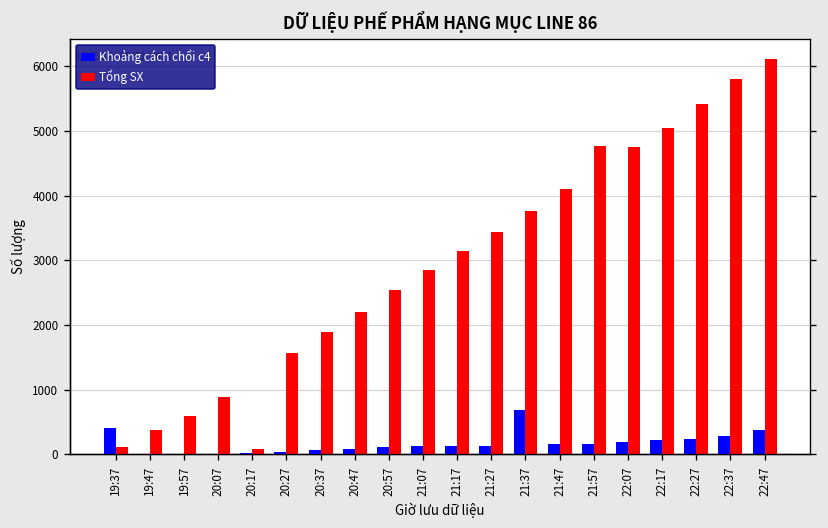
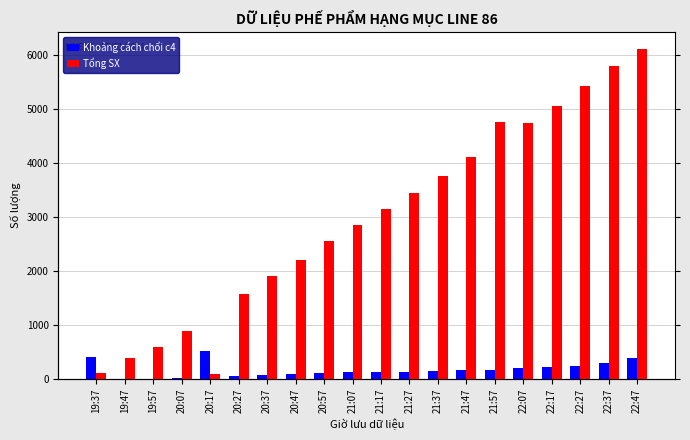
Khoảng cách chổi c4, 20:17: 0 -> 500
Khoảng cách chổi c4, 21:37: 700 -> 100
